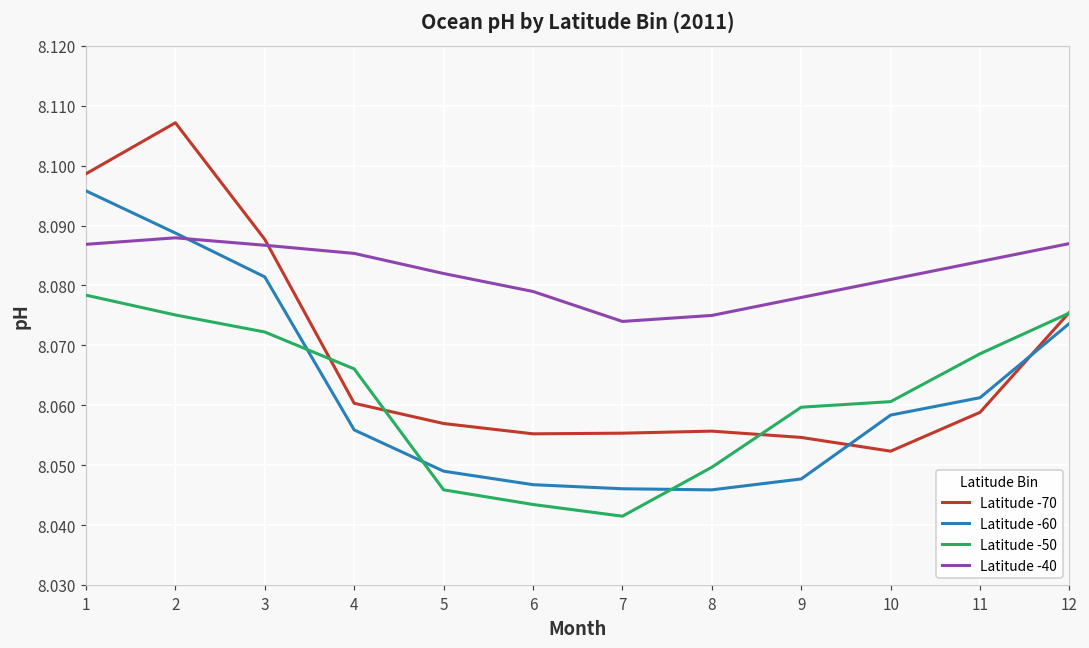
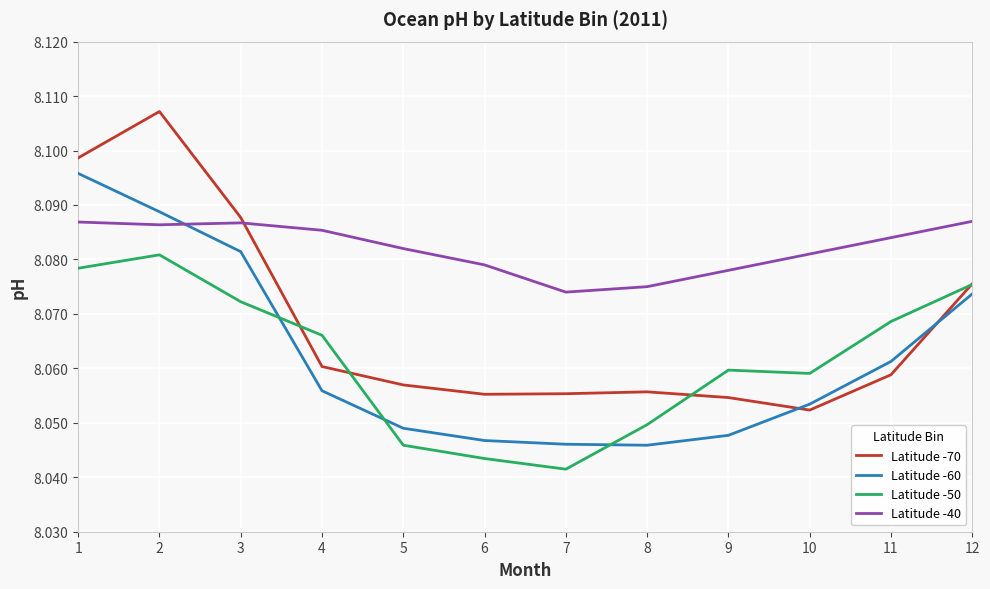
Latitude -50, 2: 8.075 -> 8.081
Latitude -40, 2: 8.088 -> 8.086
Latitude -60, 10: 8.058 -> 8.053
Latitude -50, 10: 8.061 -> 8.059
